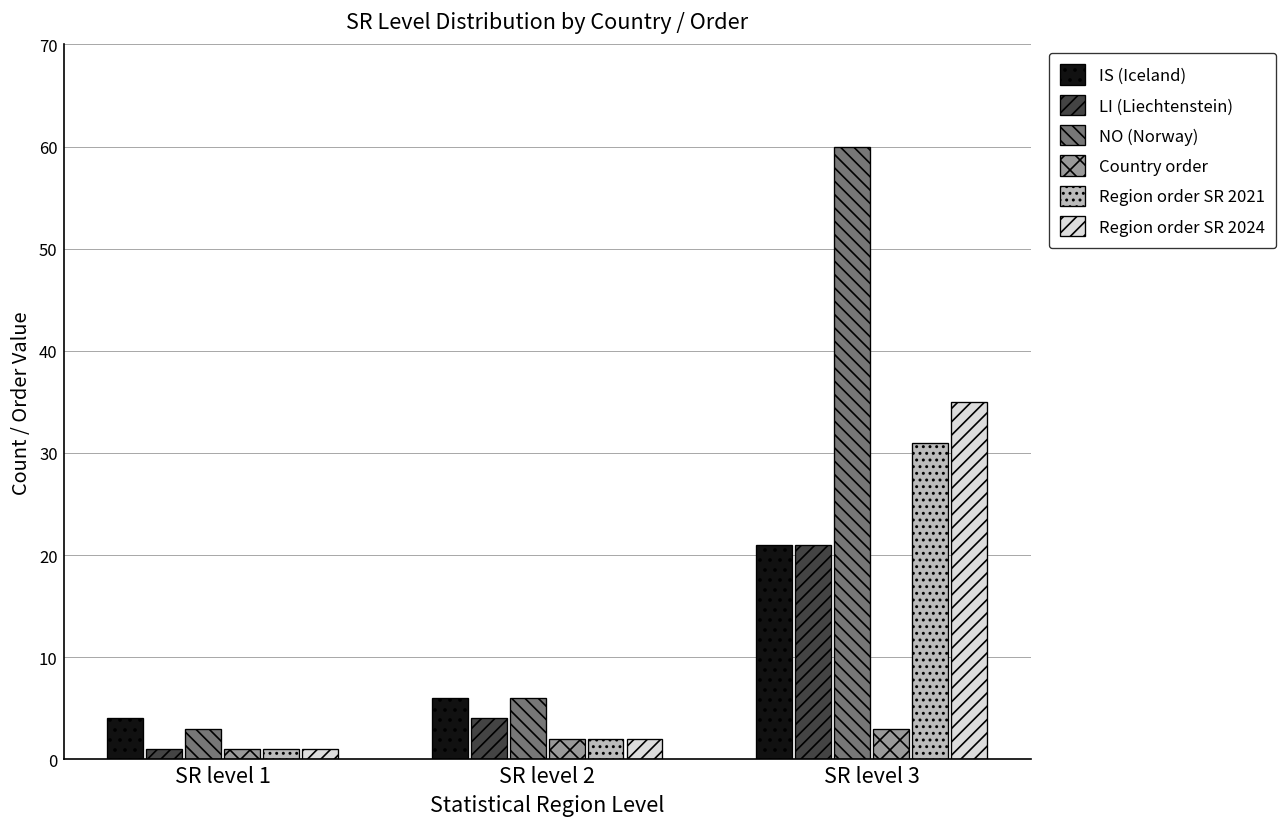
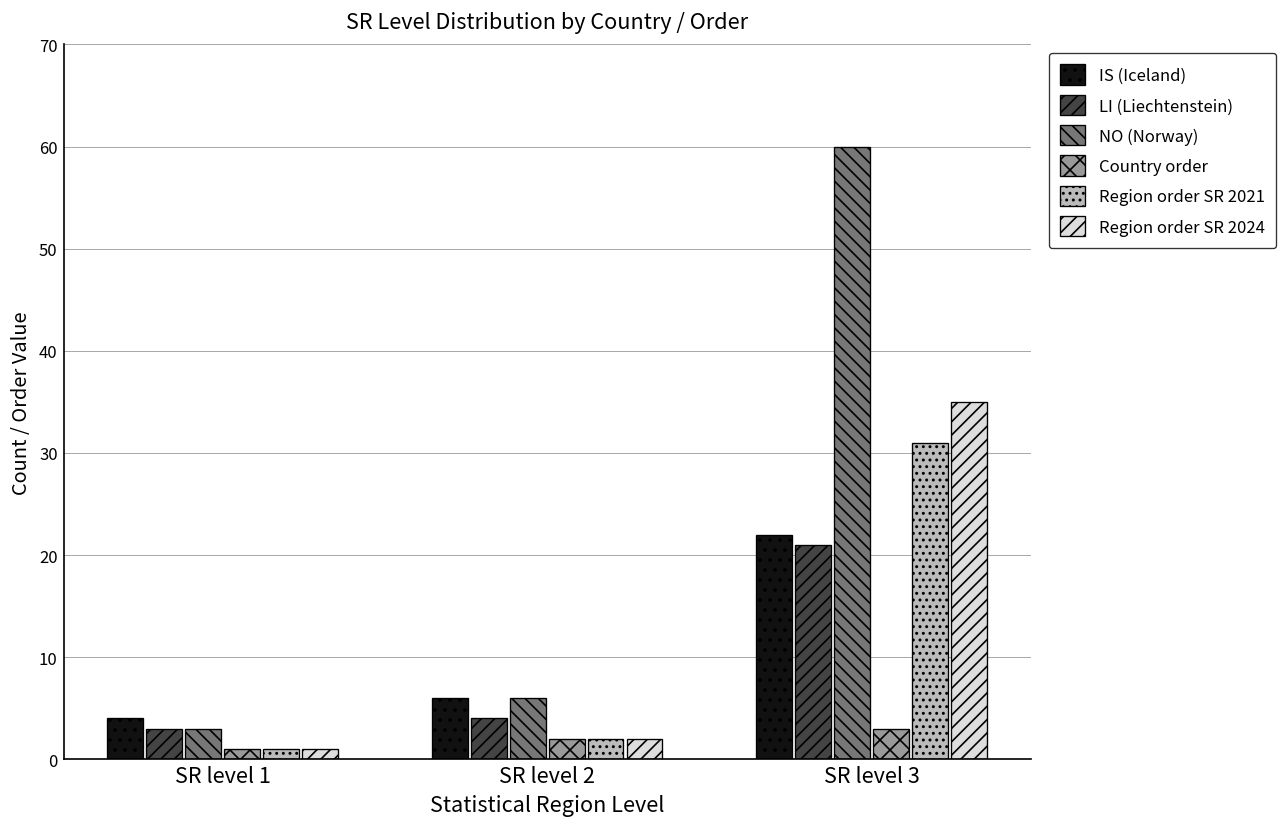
LI (Liechtenstein), SR level 1: 1 -> 3
IS (Iceland), SR level 3: 21 -> 22
